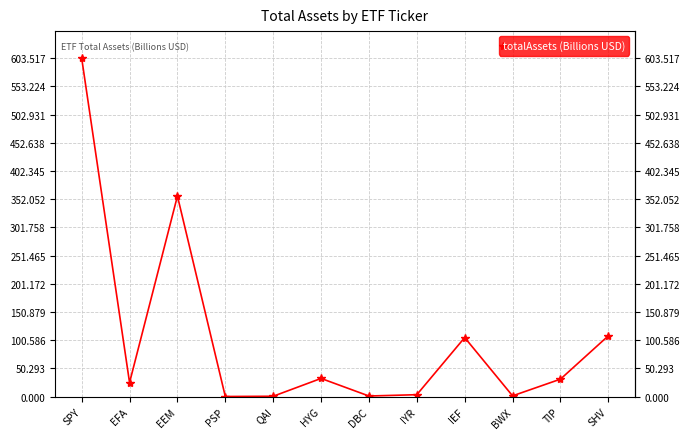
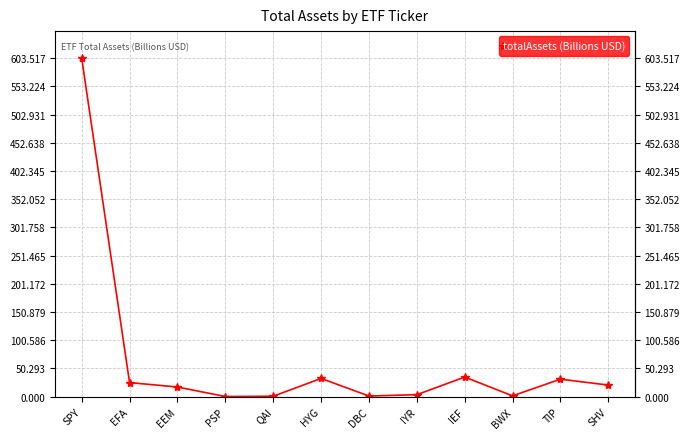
EEM: 360 -> 20
IEF: 110 -> 30
SHV: 110 -> 20
